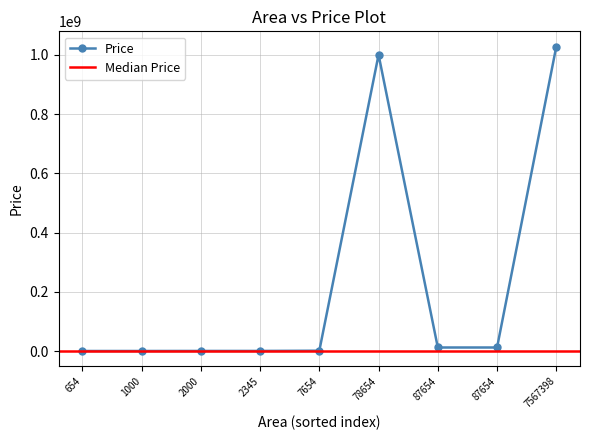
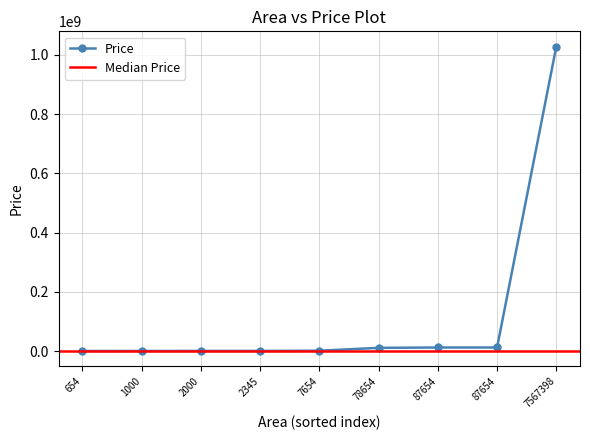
78654: 1000000000 -> 10000000
